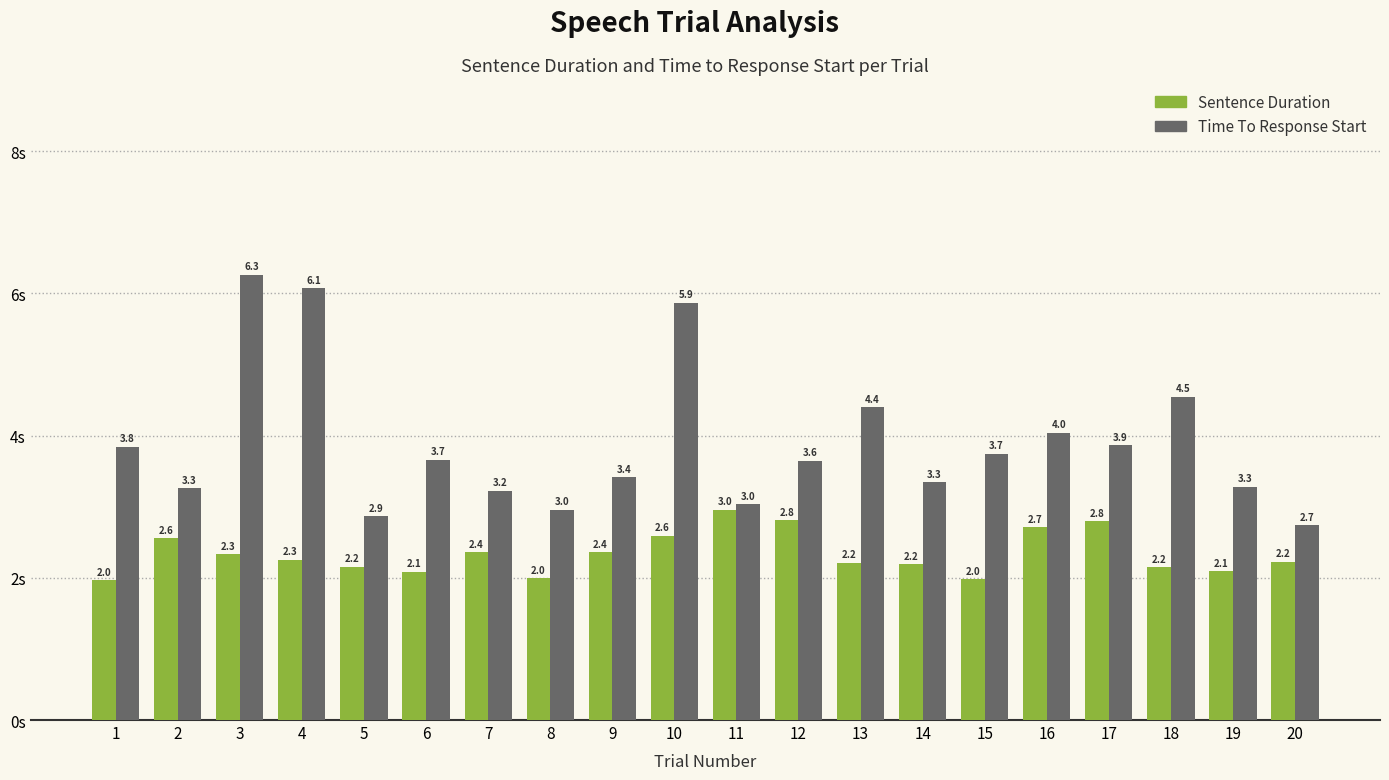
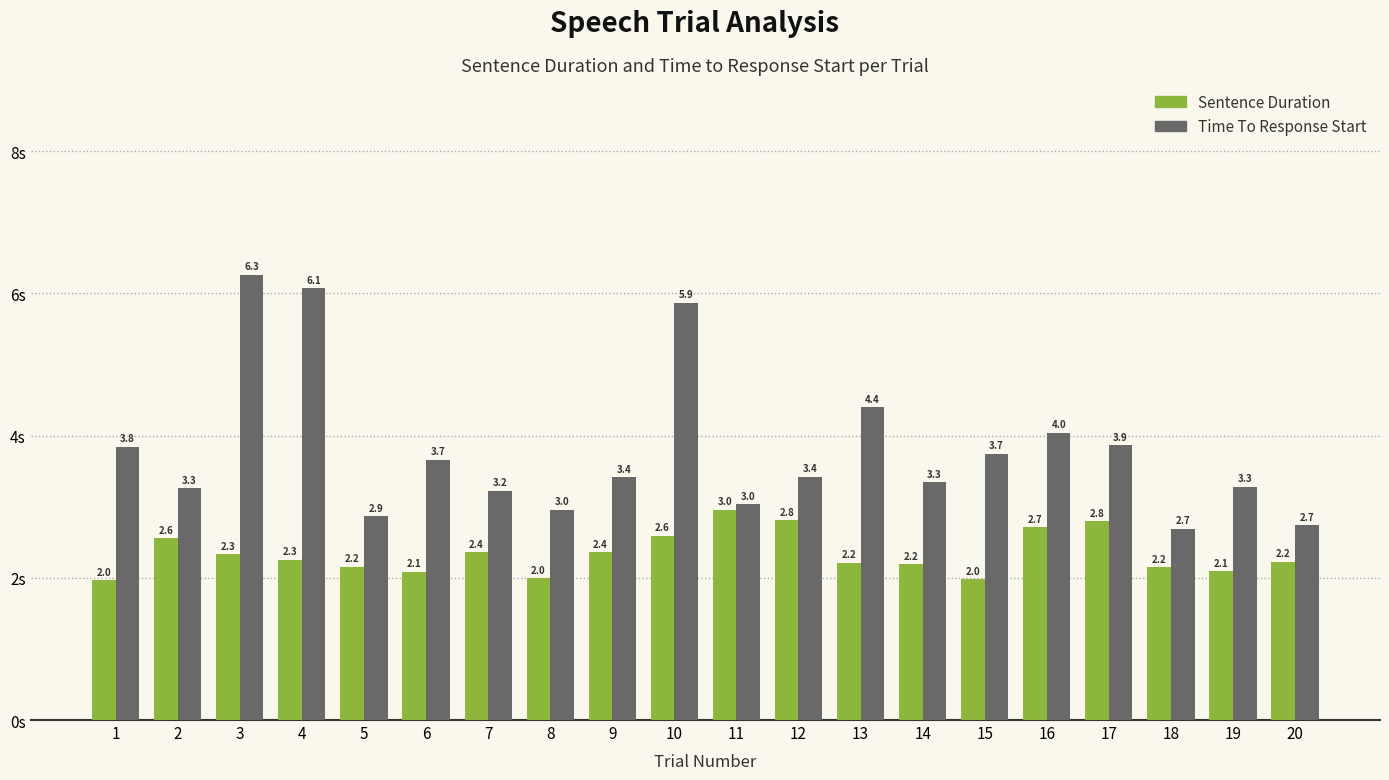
Time To Response Start, 12: 3.6 -> 3.4
Time To Response Start, 18: 4.5 -> 2.7
